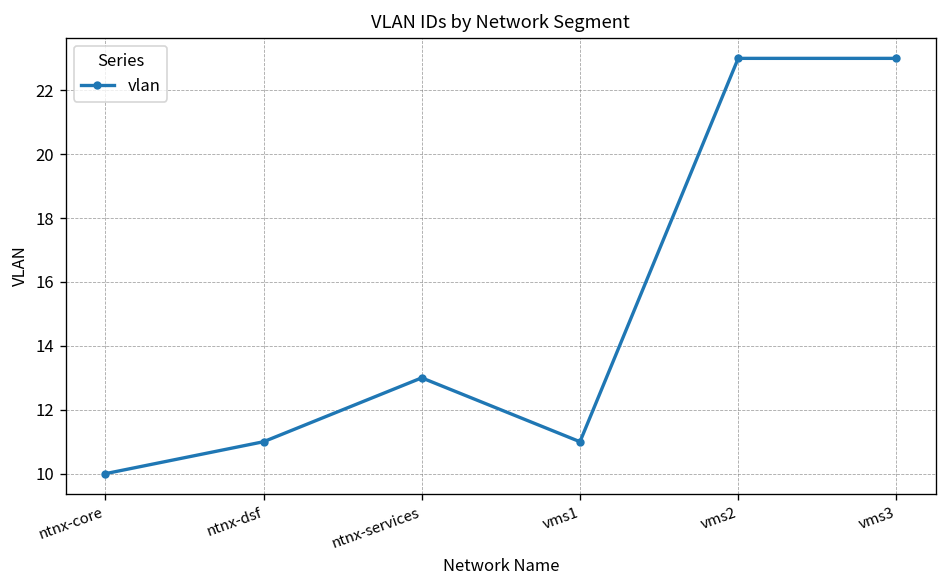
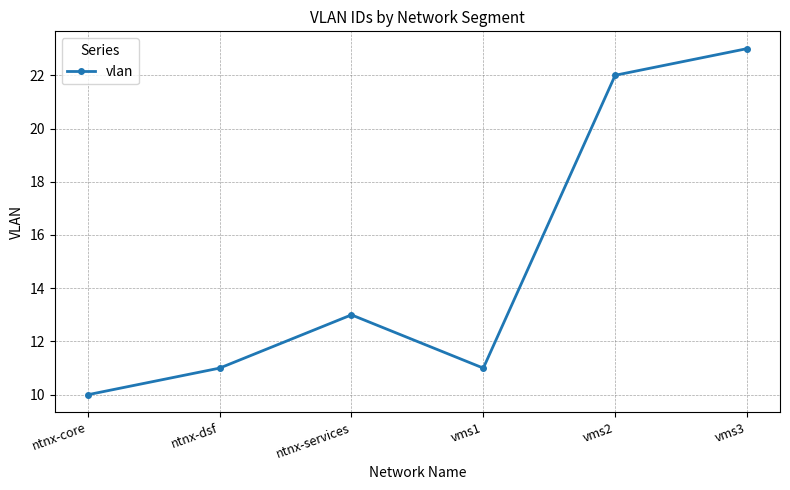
vms2: 23 -> 22
